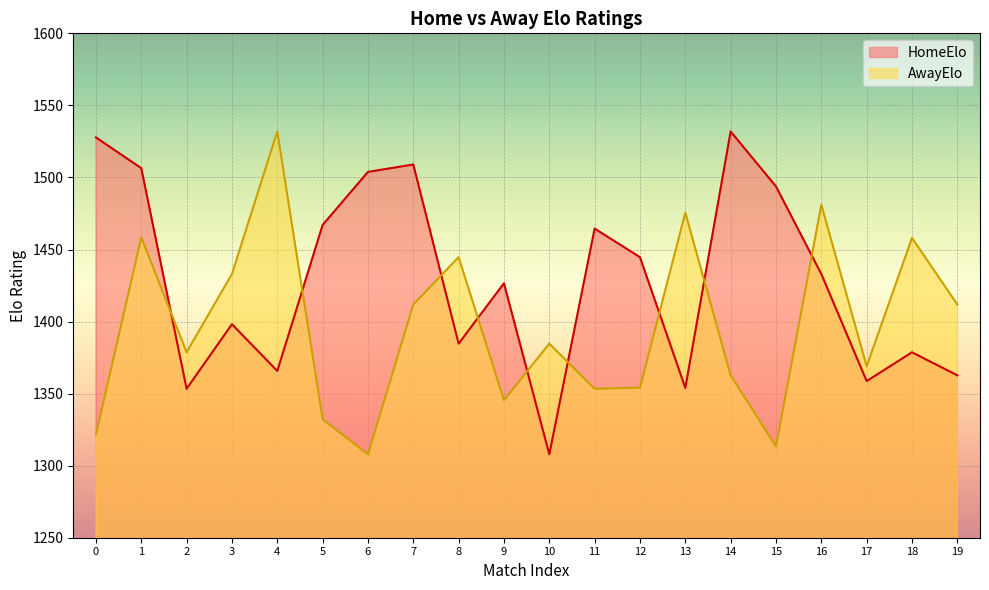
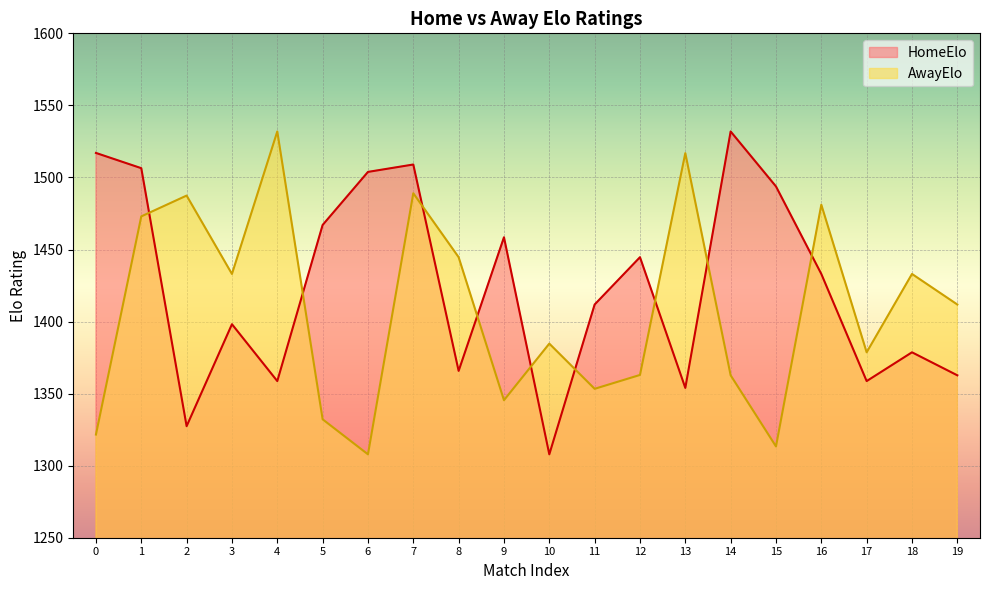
HomeElo, 0: 1528 -> 1517
AwayElo, 1: 1458 -> 1473
HomeElo, 2: 1353 -> 1327
AwayElo, 2: 1379 -> 1487
HomeElo, 4: 1366 -> 1359
AwayElo, 7: 1412 -> 1489
HomeElo, 8: 1385 -> 1366
HomeElo, 9: 1427 -> 1458
HomeElo, 11: 1465 -> 1412
AwayElo, 12: 1354 -> 1363
AwayElo, 13: 1476 -> 1517
AwayElo, 17: 1369 -> 1379
AwayElo, 18: 1458 -> 1433
